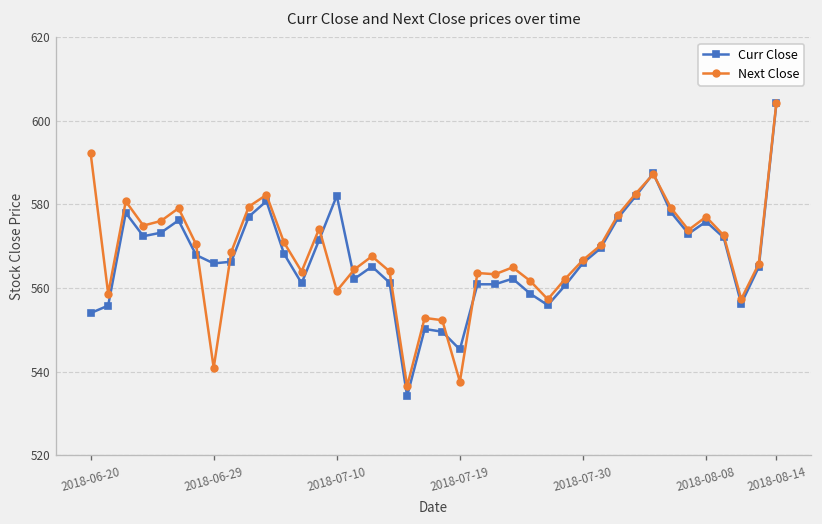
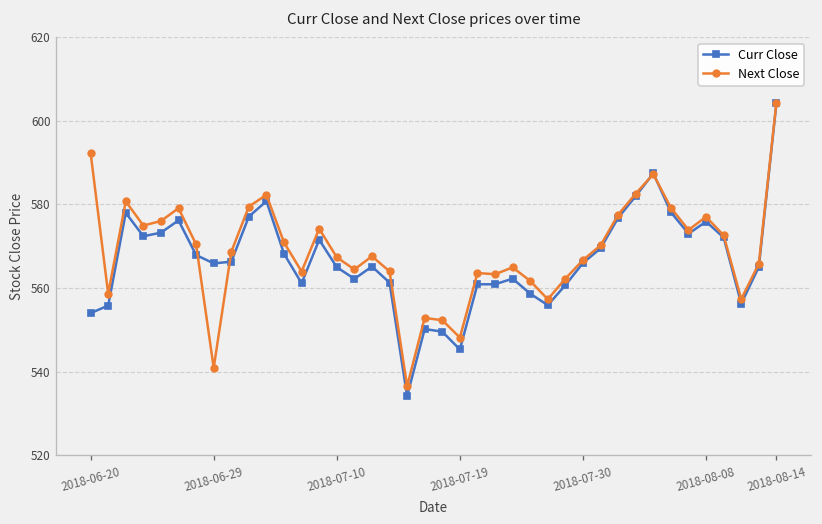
Curr Close, 2018-07-10: 582 -> 565
Next Close, 2018-07-10: 559 -> 567
Next Close, 2018-07-19: 538 -> 548
